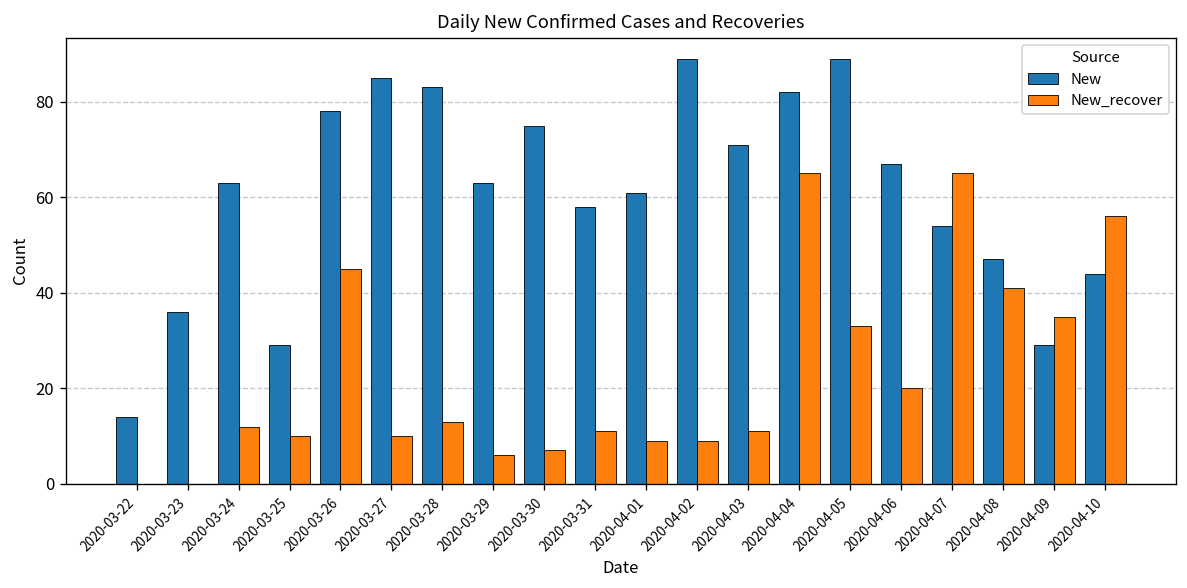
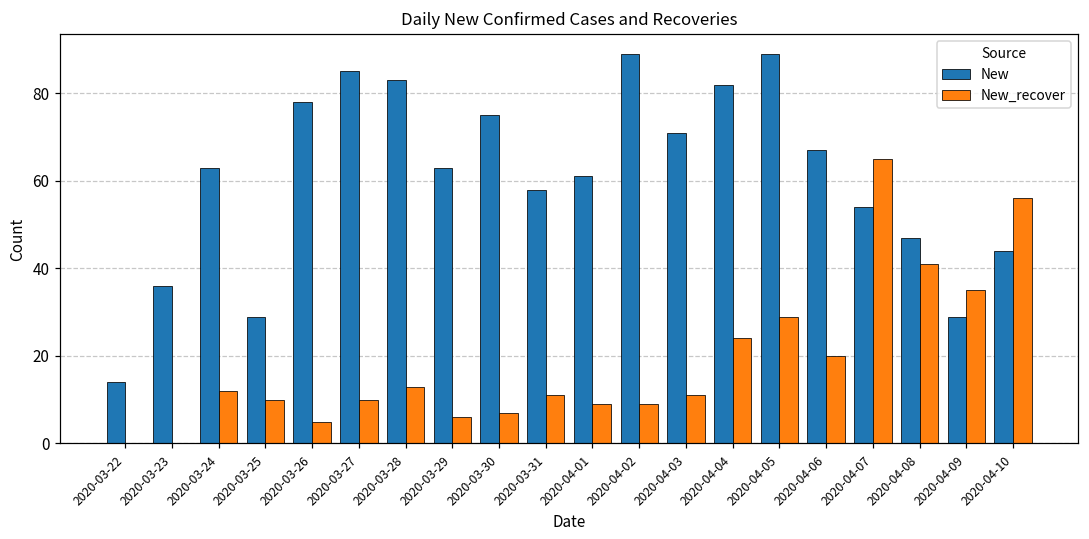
New_recover, 2020-03-26: 45 -> 5
New_recover, 2020-04-04: 65 -> 24
New_recover, 2020-04-05: 33 -> 29
